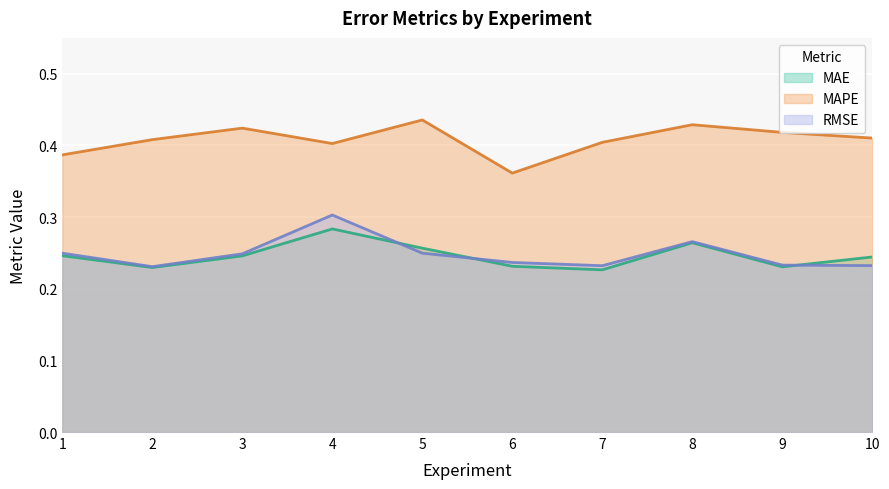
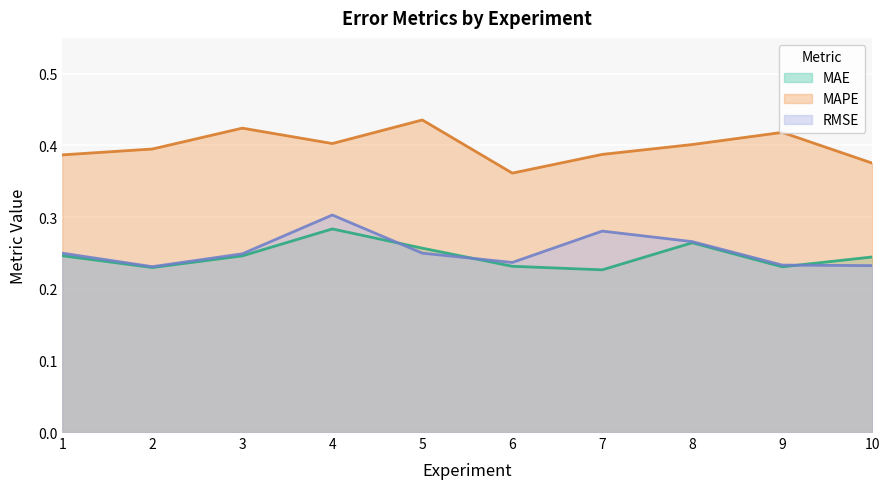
MAPE, 2: 0.41 -> 0.39
MAPE, 7: 0.40 -> 0.39
RMSE, 7: 0.23 -> 0.28
MAPE, 8: 0.43 -> 0.40
MAPE, 10: 0.41 -> 0.38
